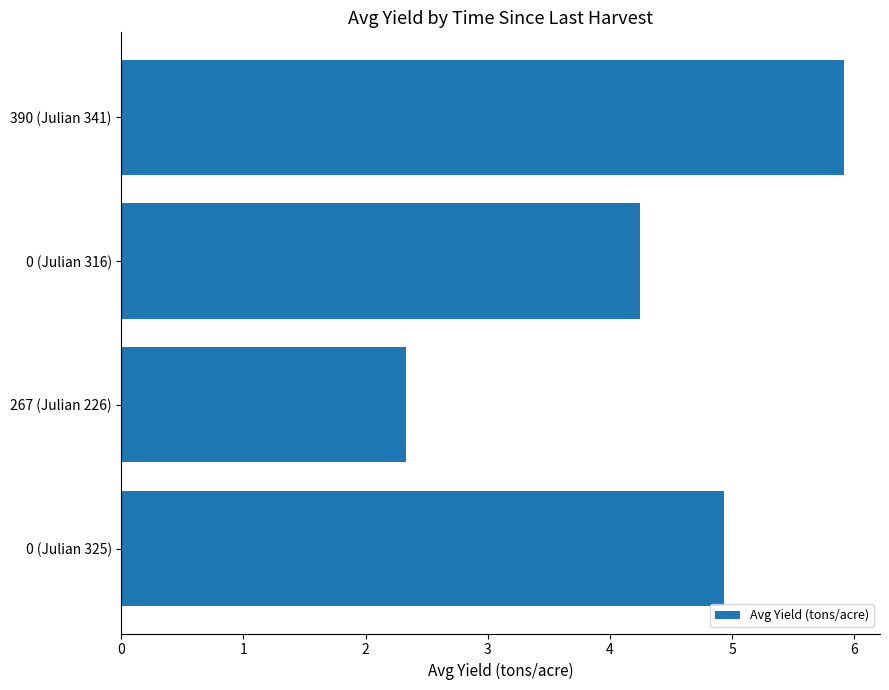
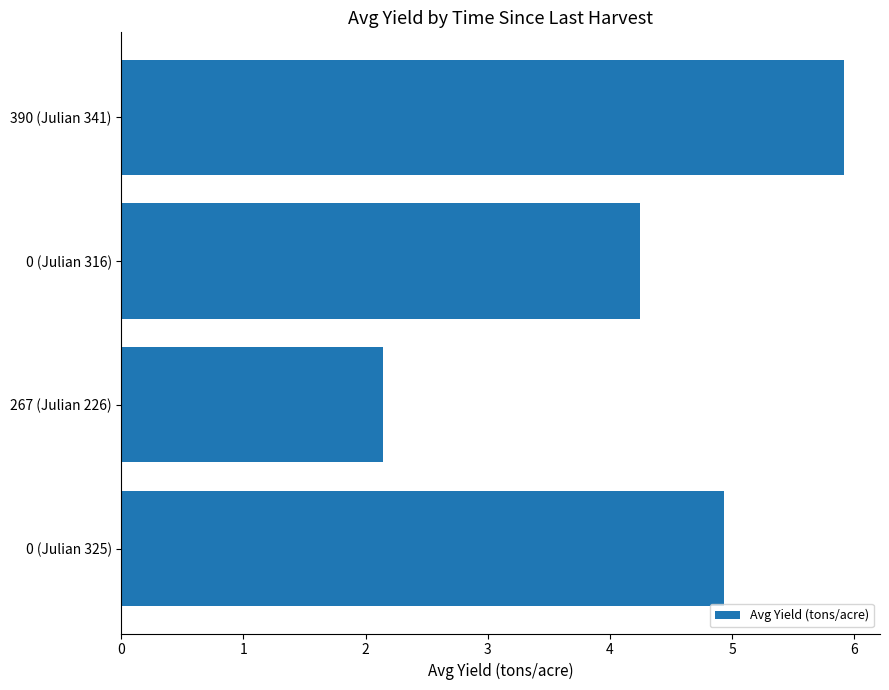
267 (Julian 226): 2.33 -> 2.14
